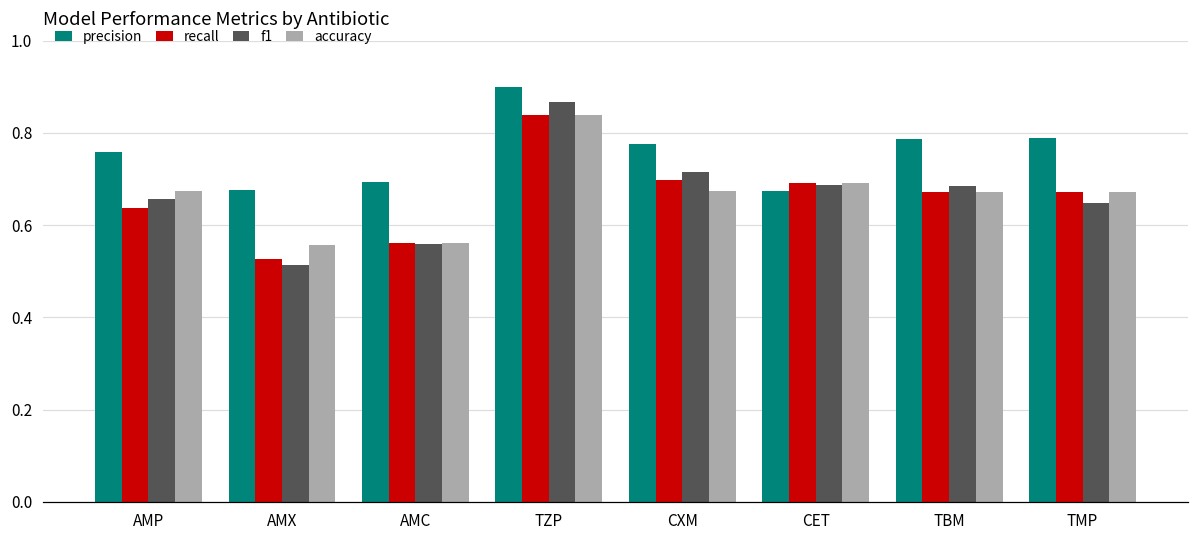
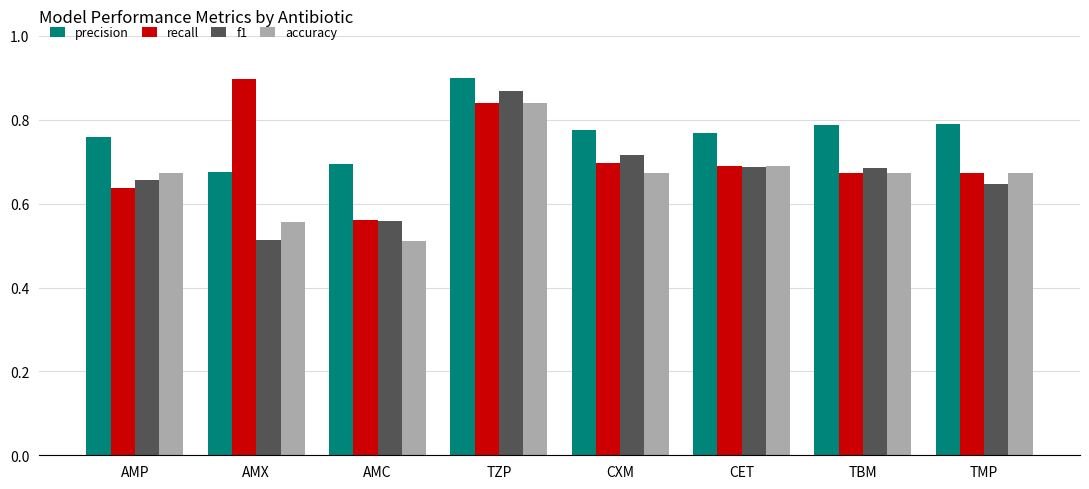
recall, AMX: 0.53 -> 0.90
accuracy, AMC: 0.56 -> 0.51
precision, CET: 0.67 -> 0.77
